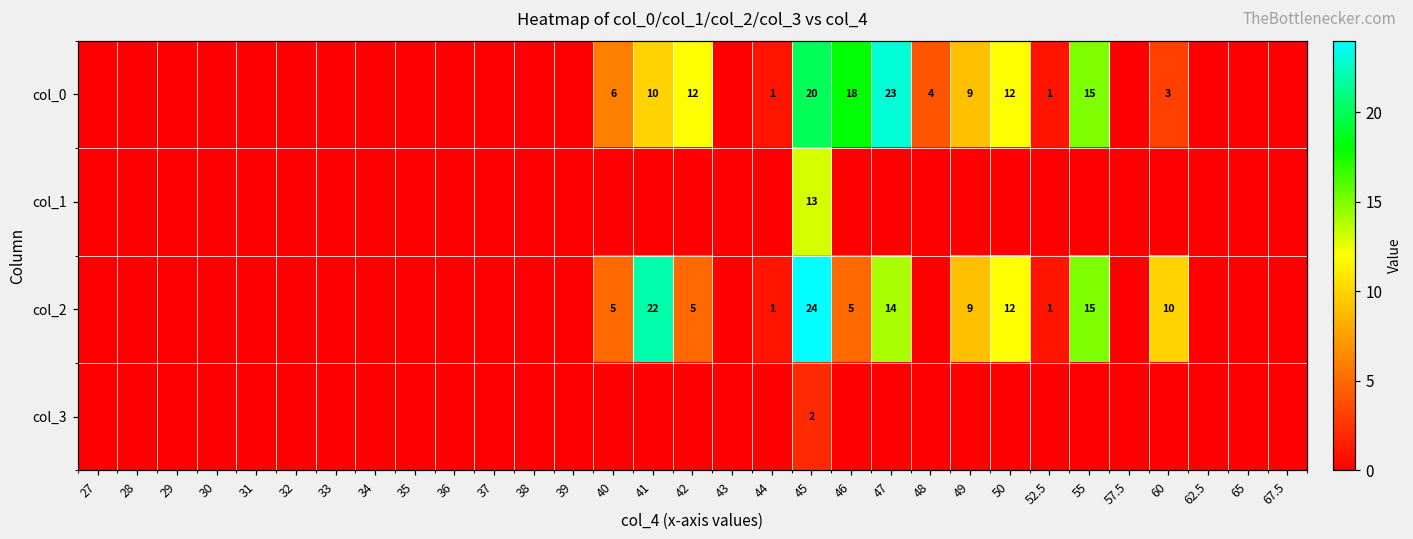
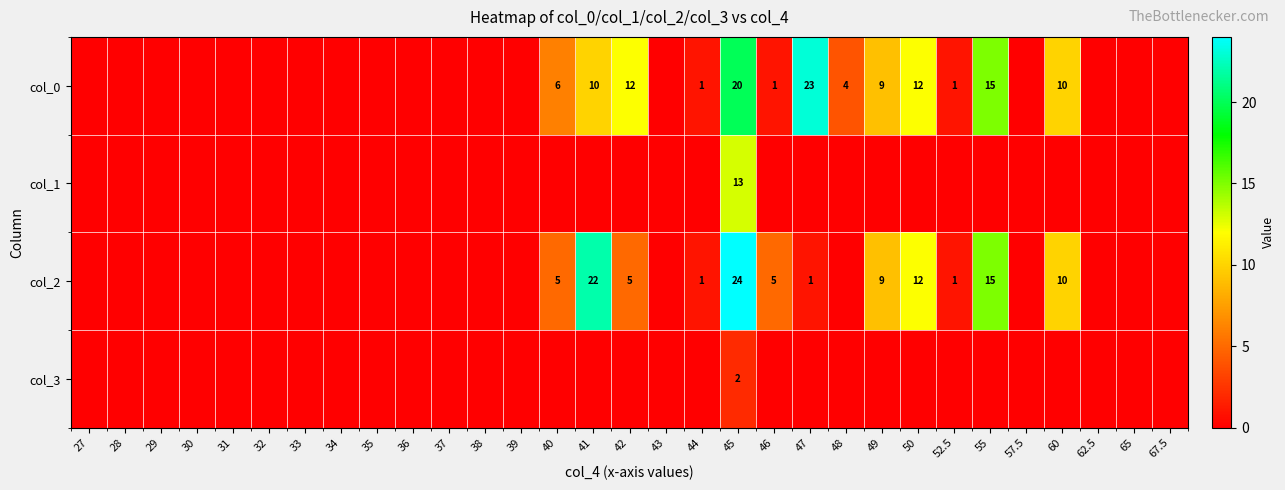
col_0, 46: 18 -> 1
col_0, 60: 3 -> 10
col_2, 47: 14 -> 1
